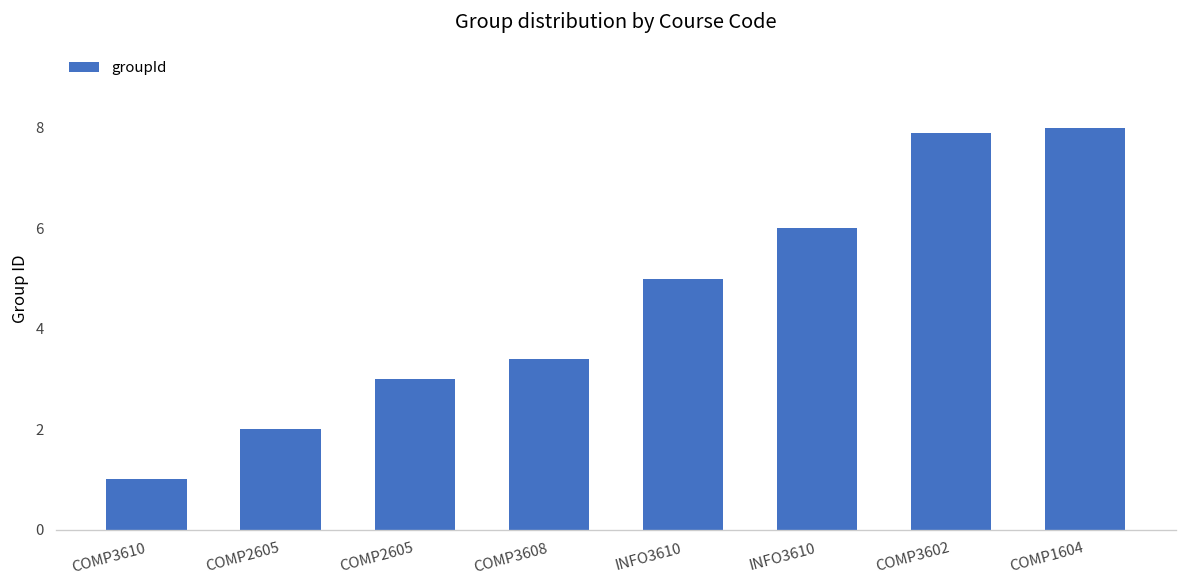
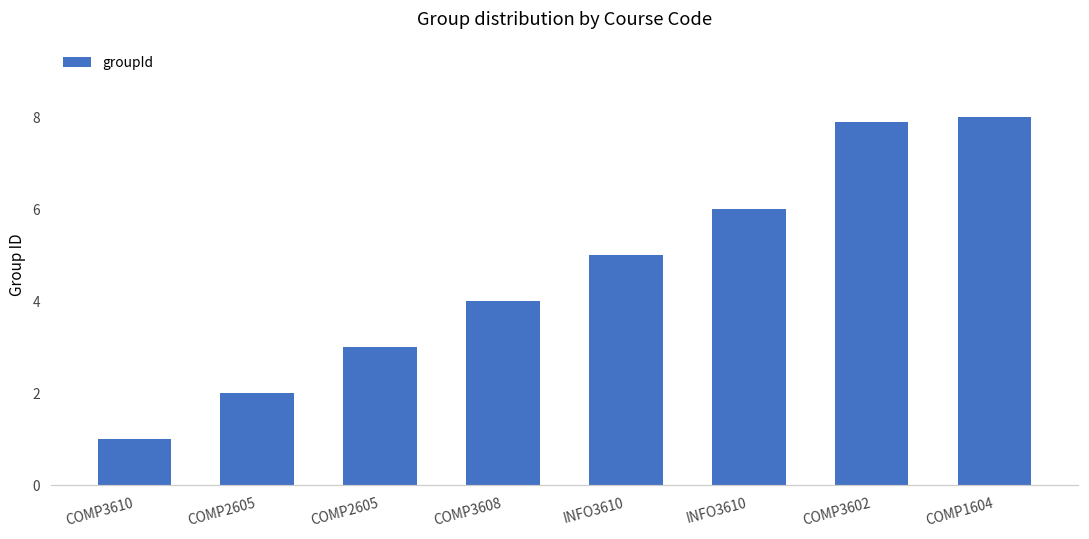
COMP3608: 3.4 -> 4.0
